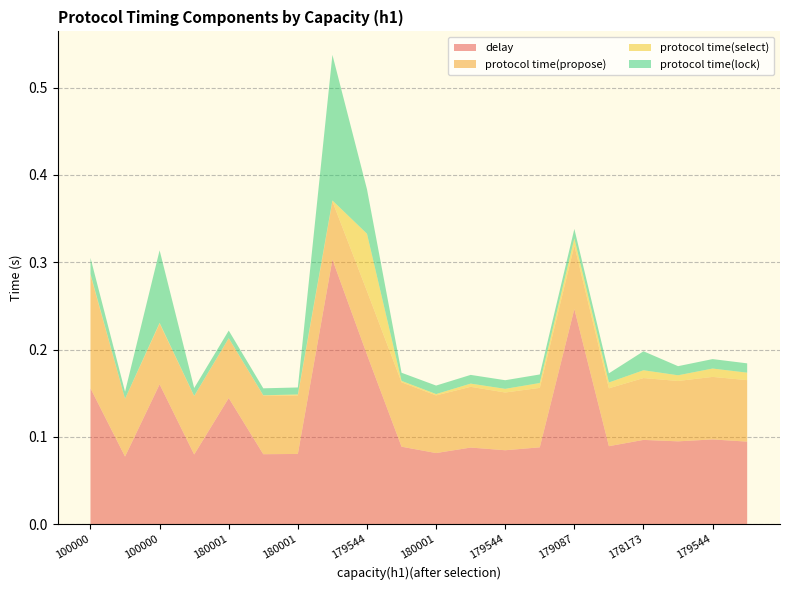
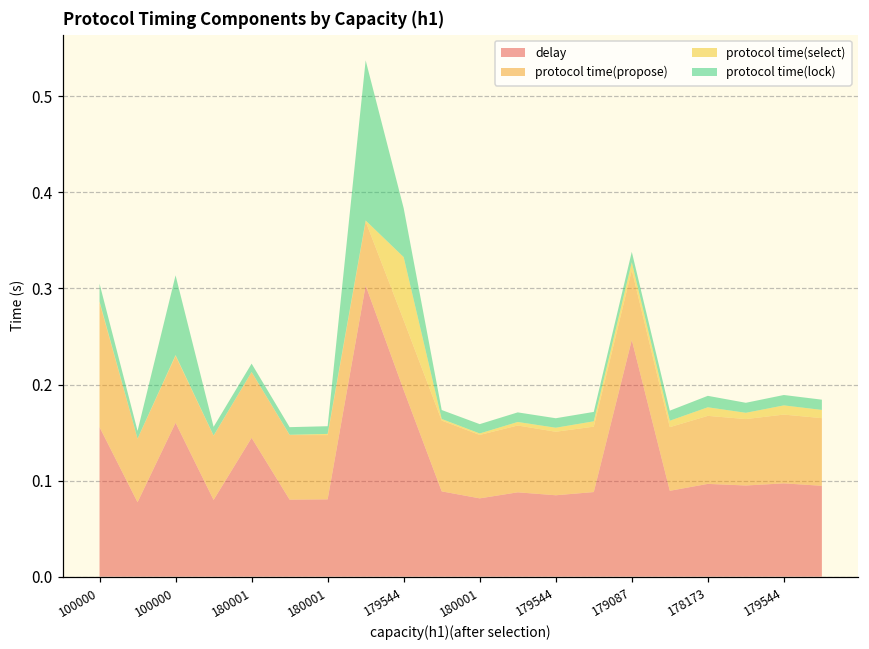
protocol time(lock), 178173: 0.02 -> 0.01
